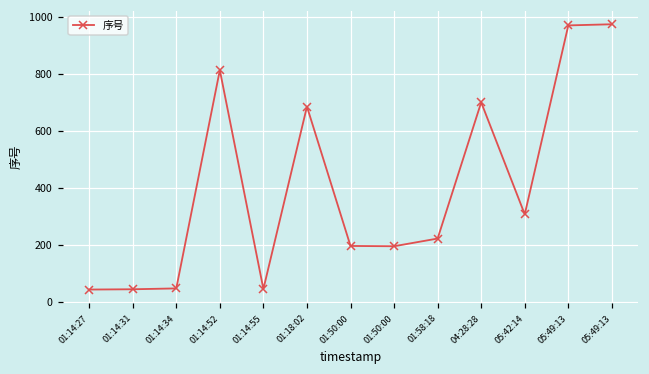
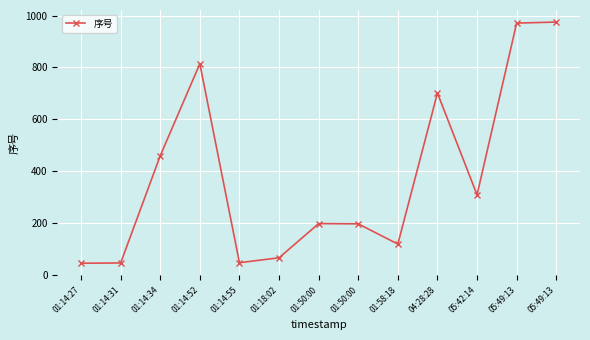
01:14:34: 50 -> 460
01:18:02: 690 -> 70
01:58:18: 220 -> 120
